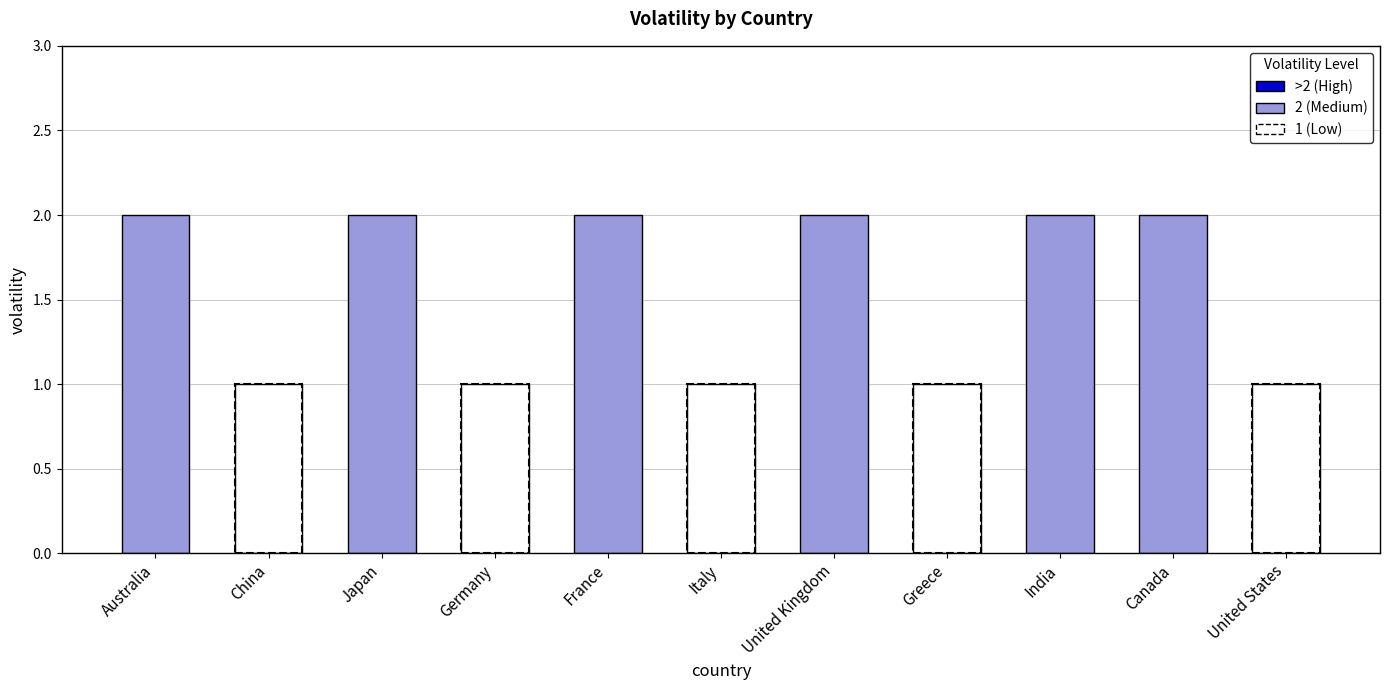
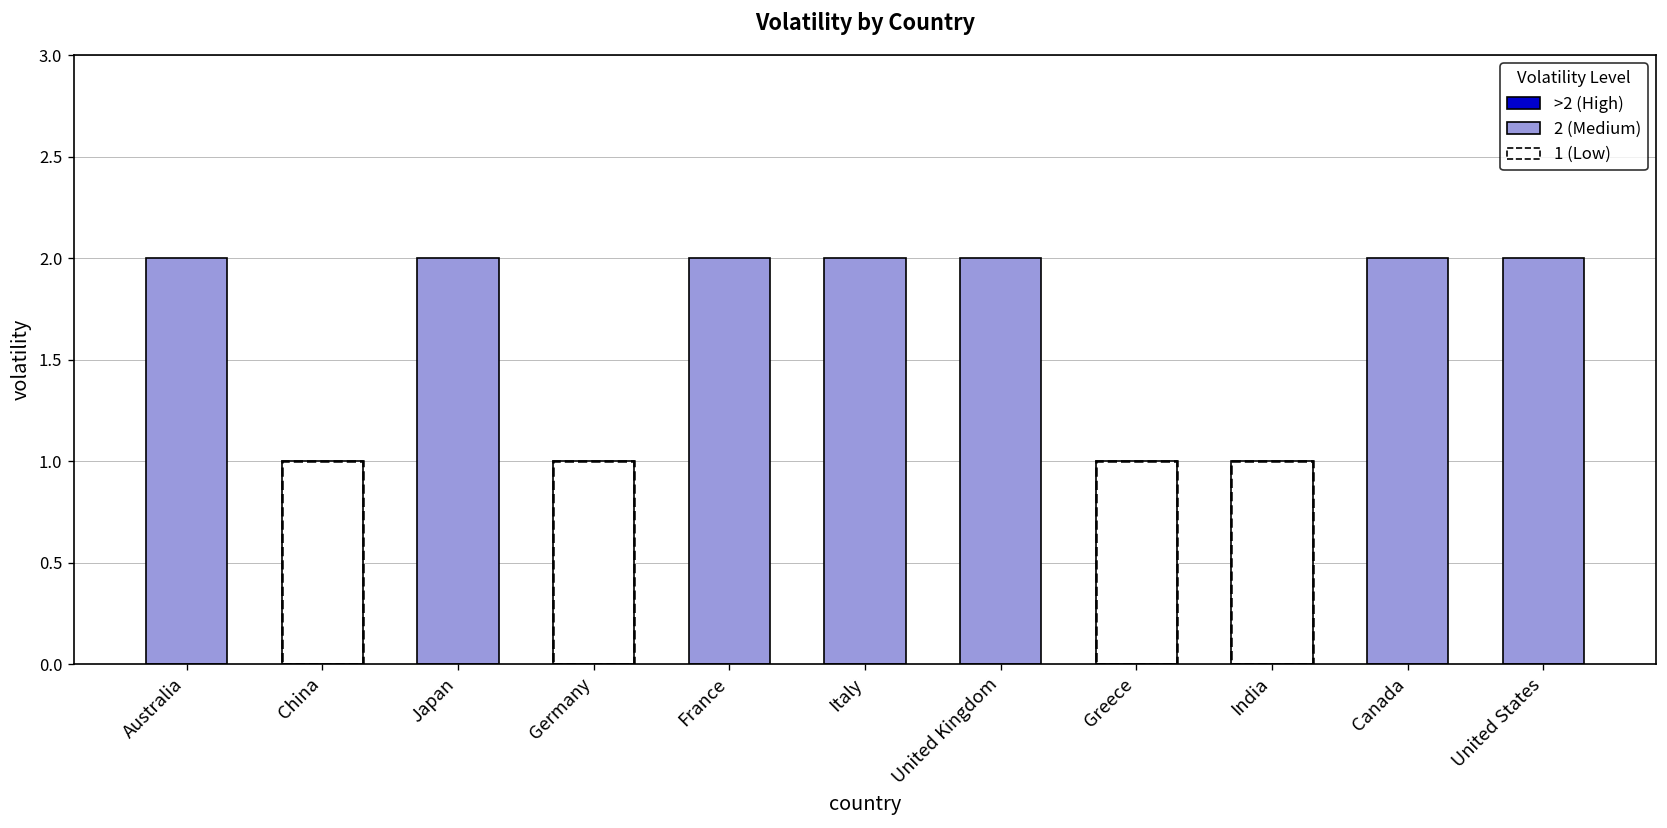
Italy: 1 -> 2
India: 2 -> 1
United States: 1 -> 2
